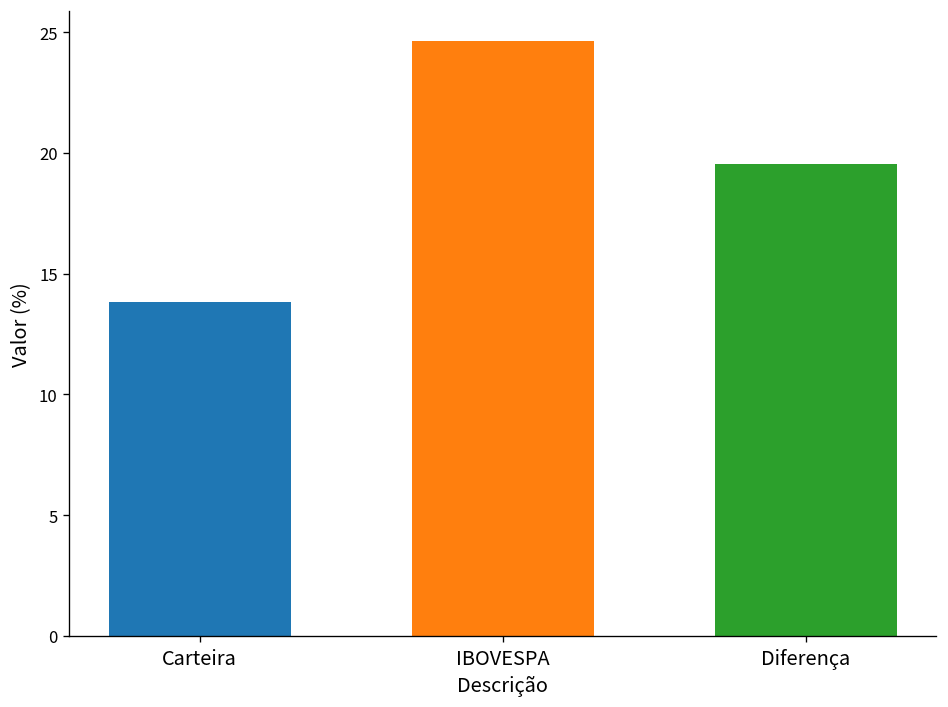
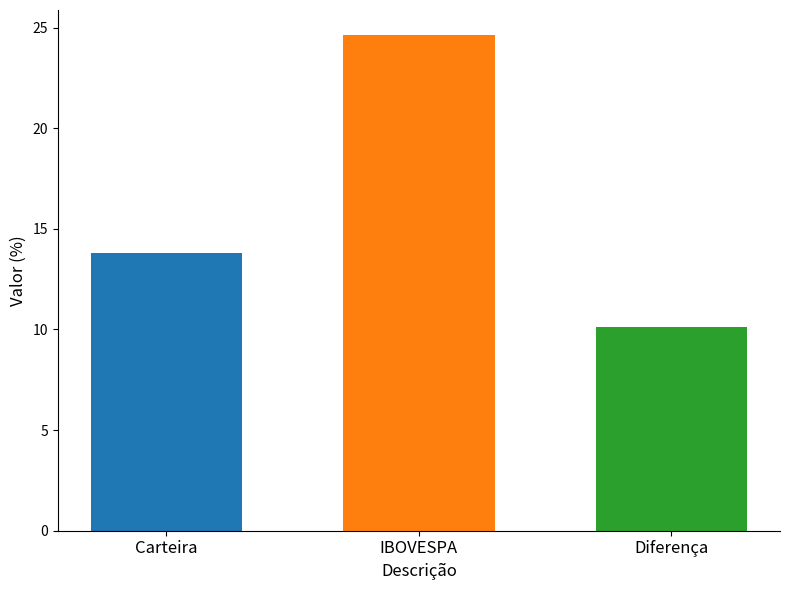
Diferença: 19.6 -> 10.1
